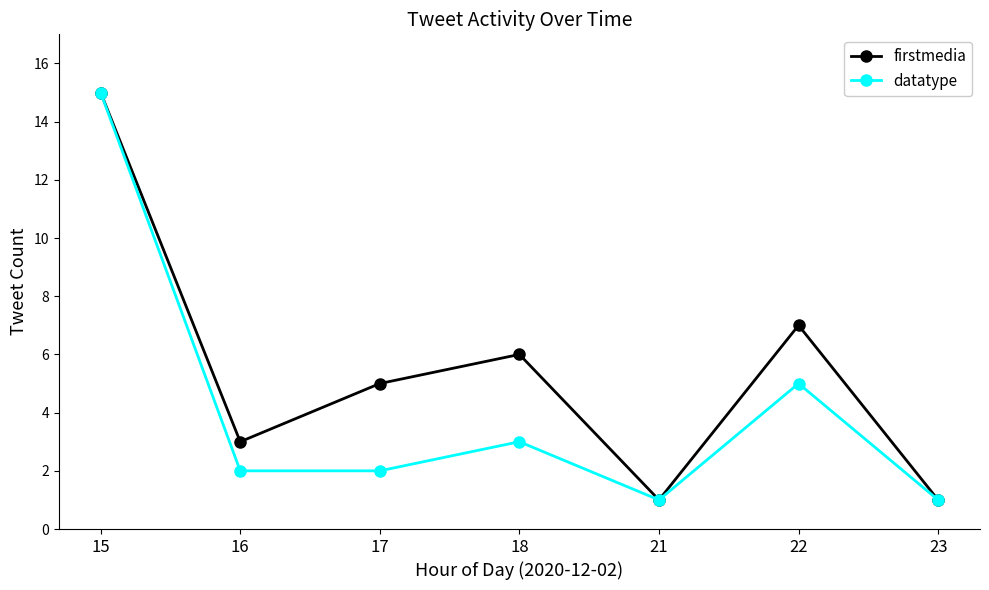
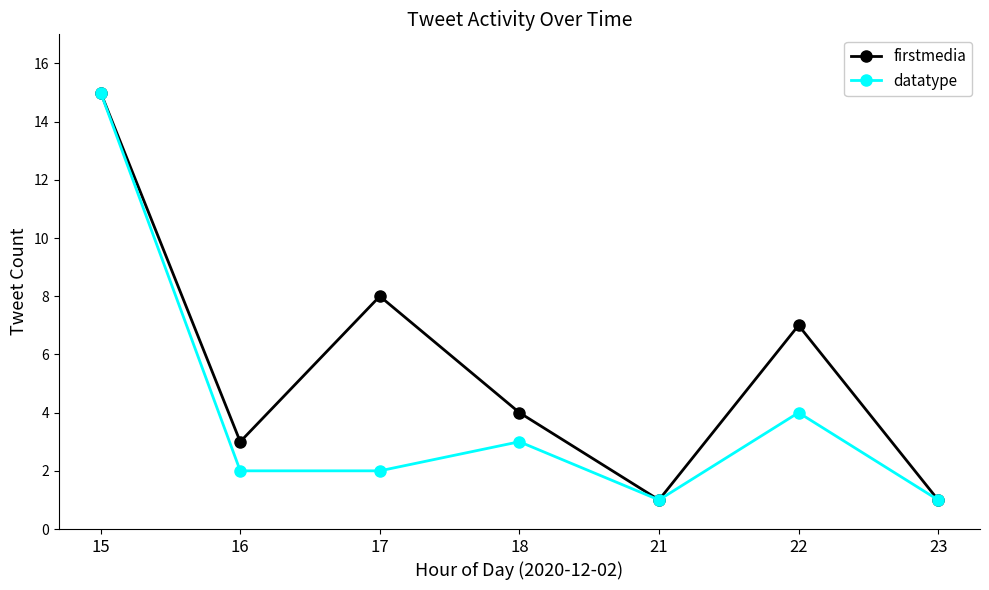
firstmedia, 17: 5 -> 8
firstmedia, 18: 6 -> 4
datatype, 22: 5 -> 4
